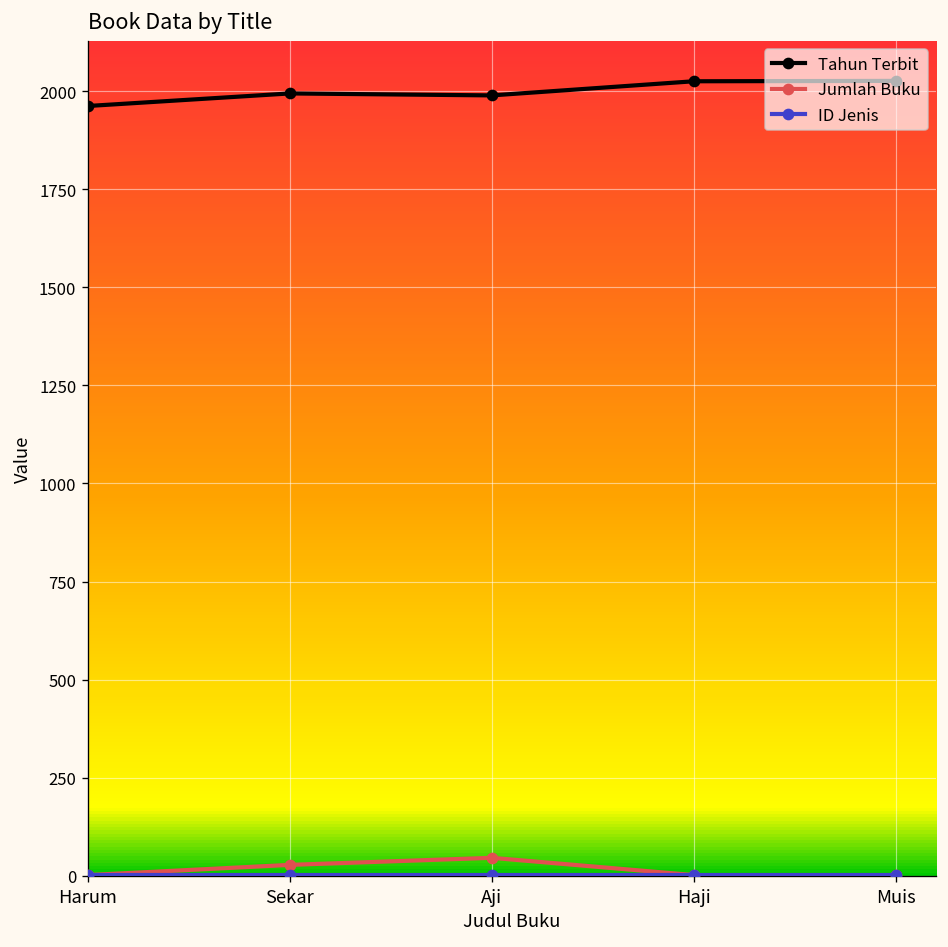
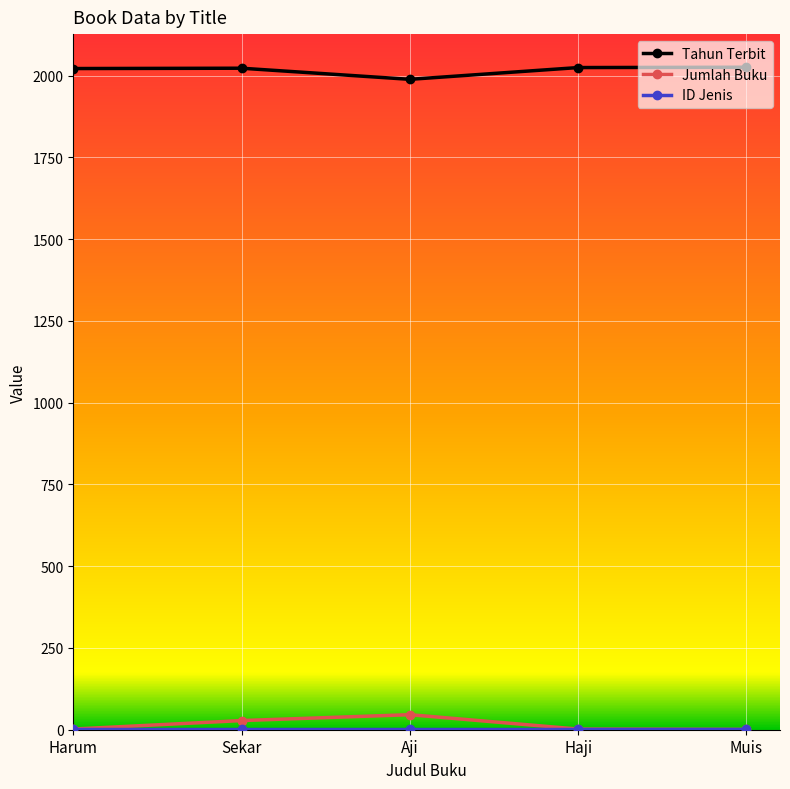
Tahun Terbit, Harum: 1960 -> 2020
Tahun Terbit, Sekar: 1990 -> 2020
